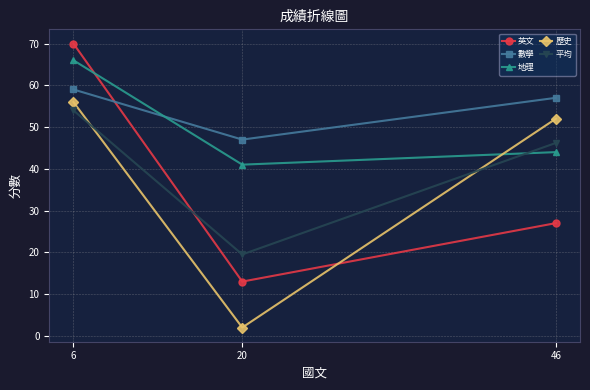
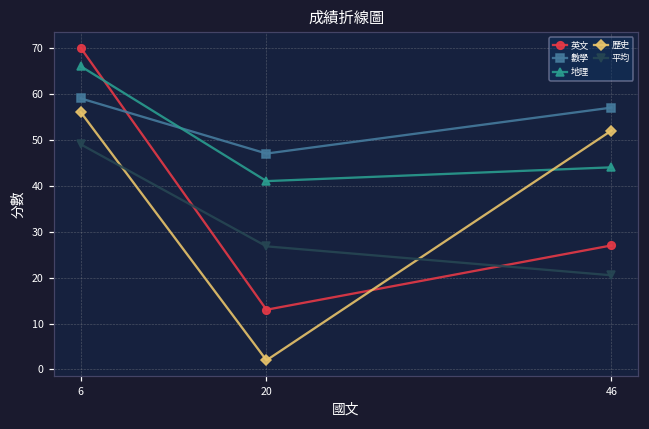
平均, 6: 54 -> 49
平均, 20: 20 -> 27
平均, 46: 46 -> 21
